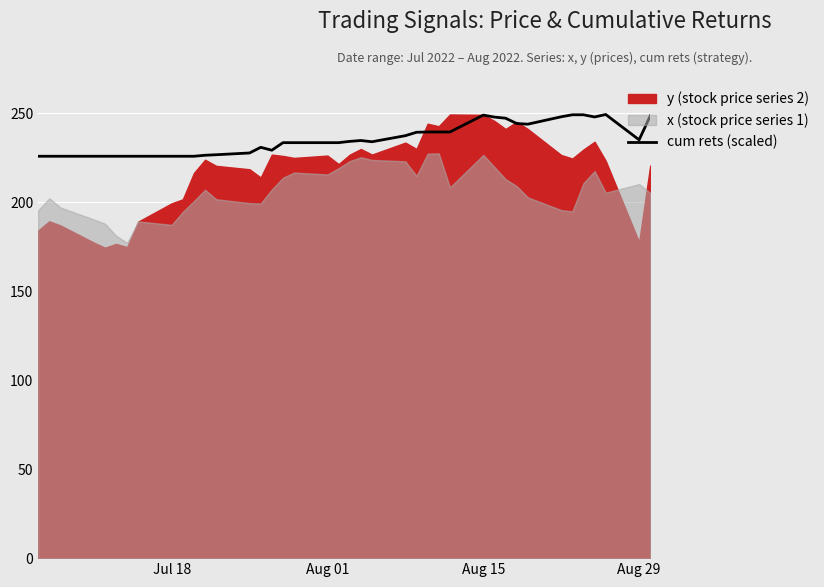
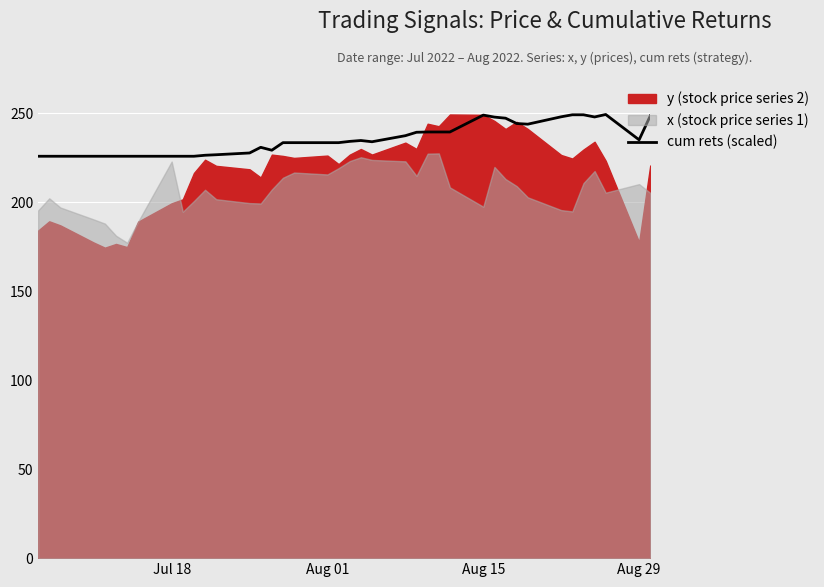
x (stock price series 1), Jul 18: 187 -> 223
x (stock price series 1), Aug 15: 227 -> 197
